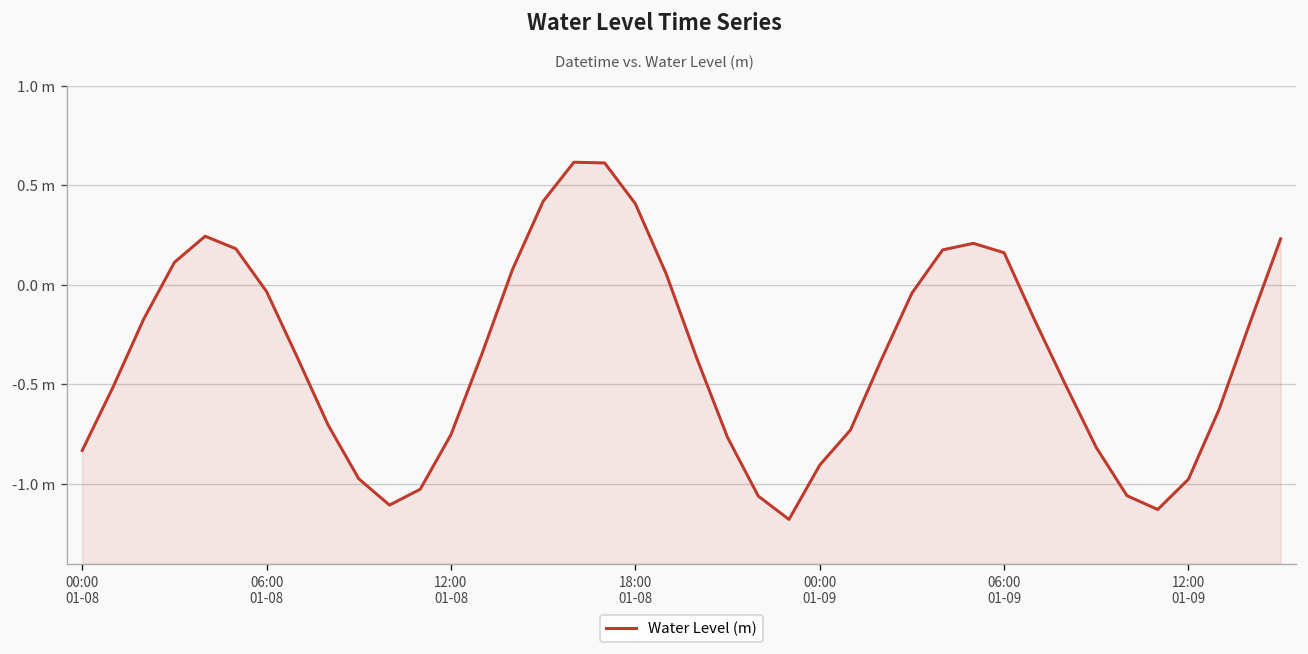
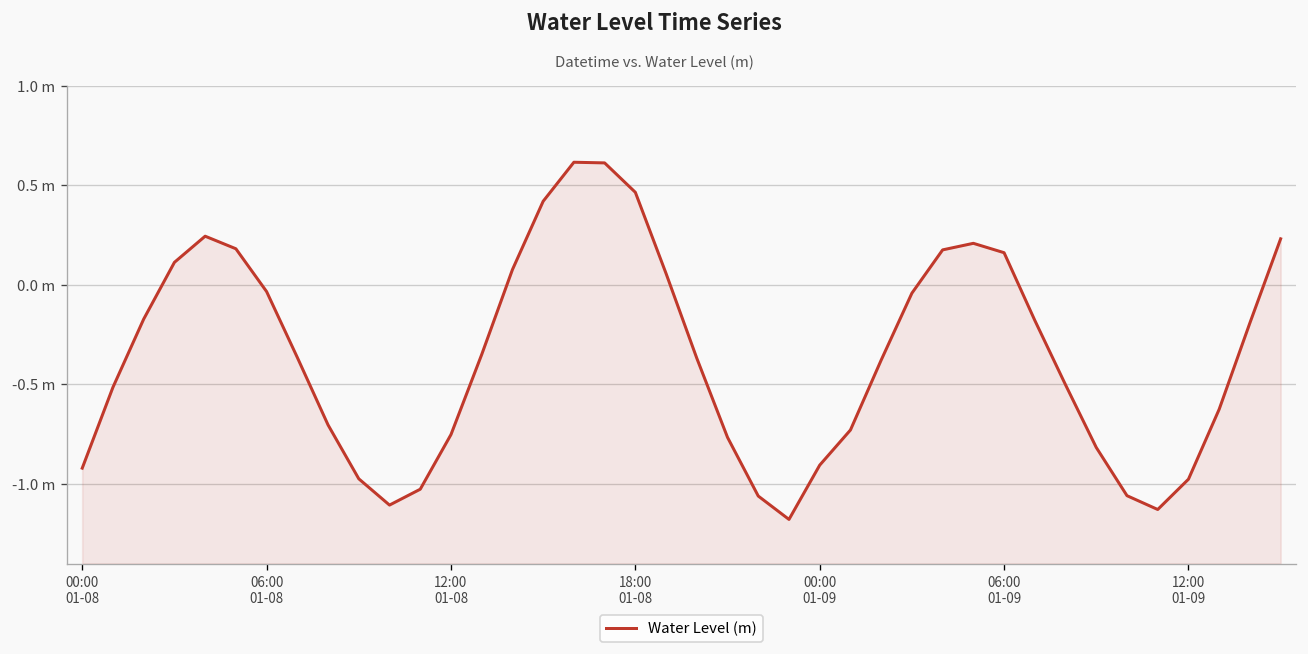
00:00 01-08: -0.83 m -> -0.92 m
18:00 01-08: 0.41 m -> 0.46 m
